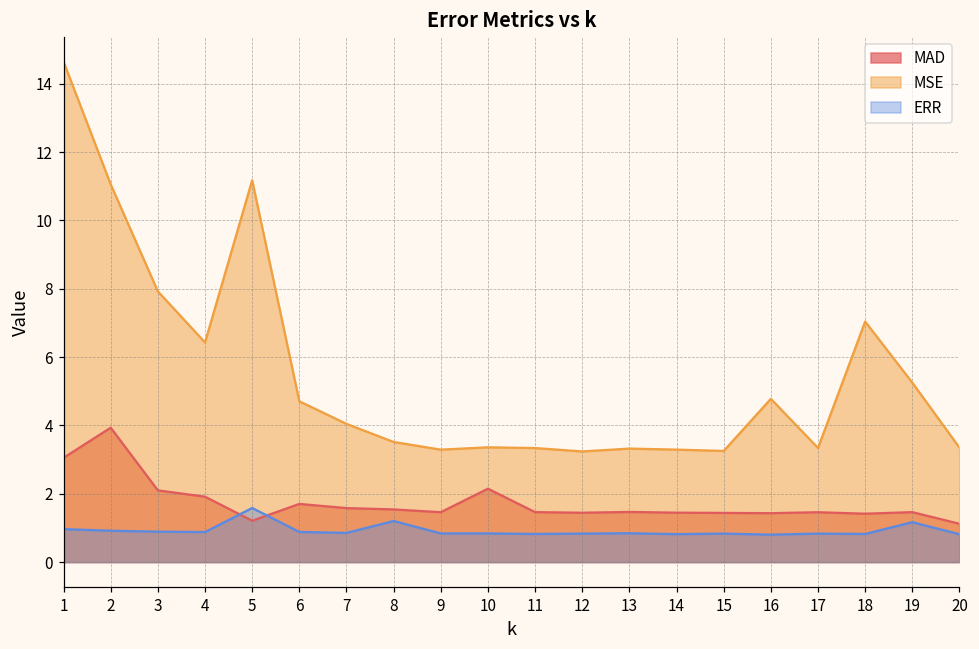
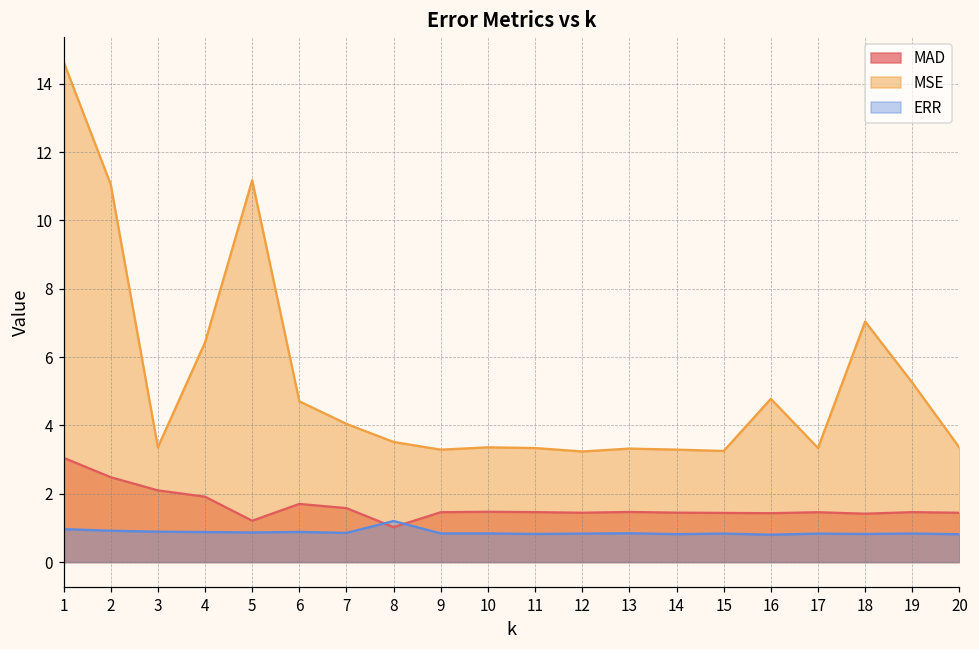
MAD, 2: 3.9 -> 2.5
MSE, 3: 7.9 -> 3.4
ERR, 5: 1.6 -> 0.9
MAD, 8: 1.5 -> 1.0
MAD, 10: 2.1 -> 1.5
ERR, 19: 1.2 -> 0.8
MAD, 20: 1.1 -> 1.4
